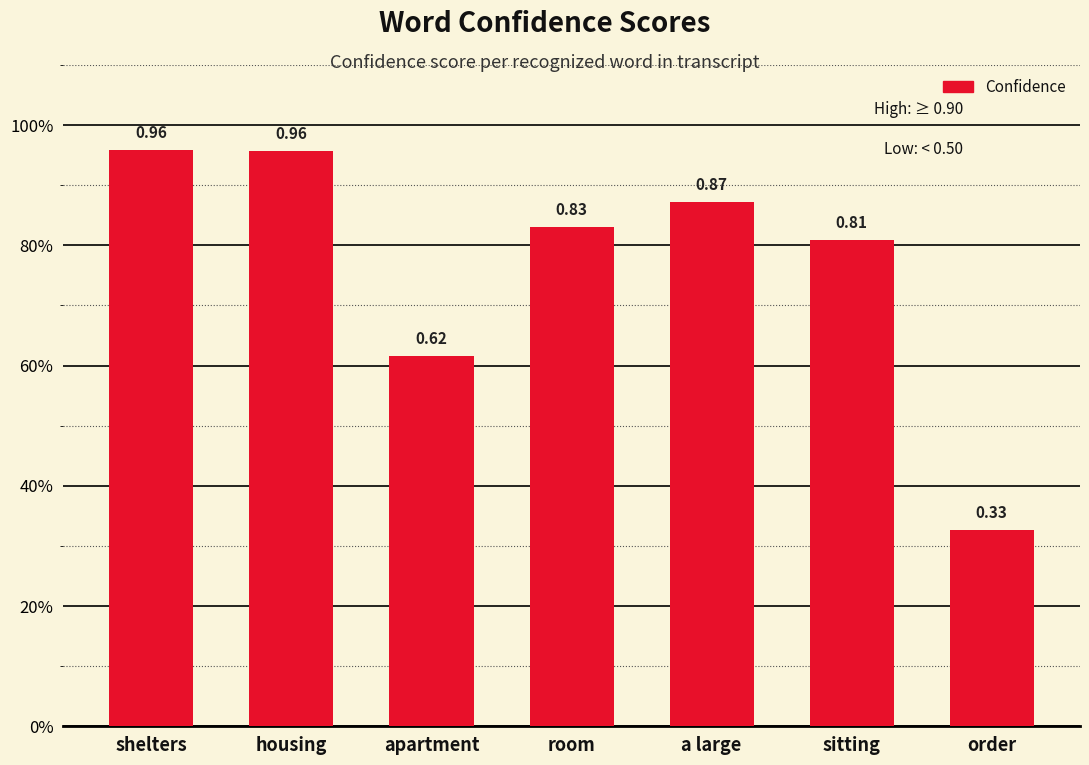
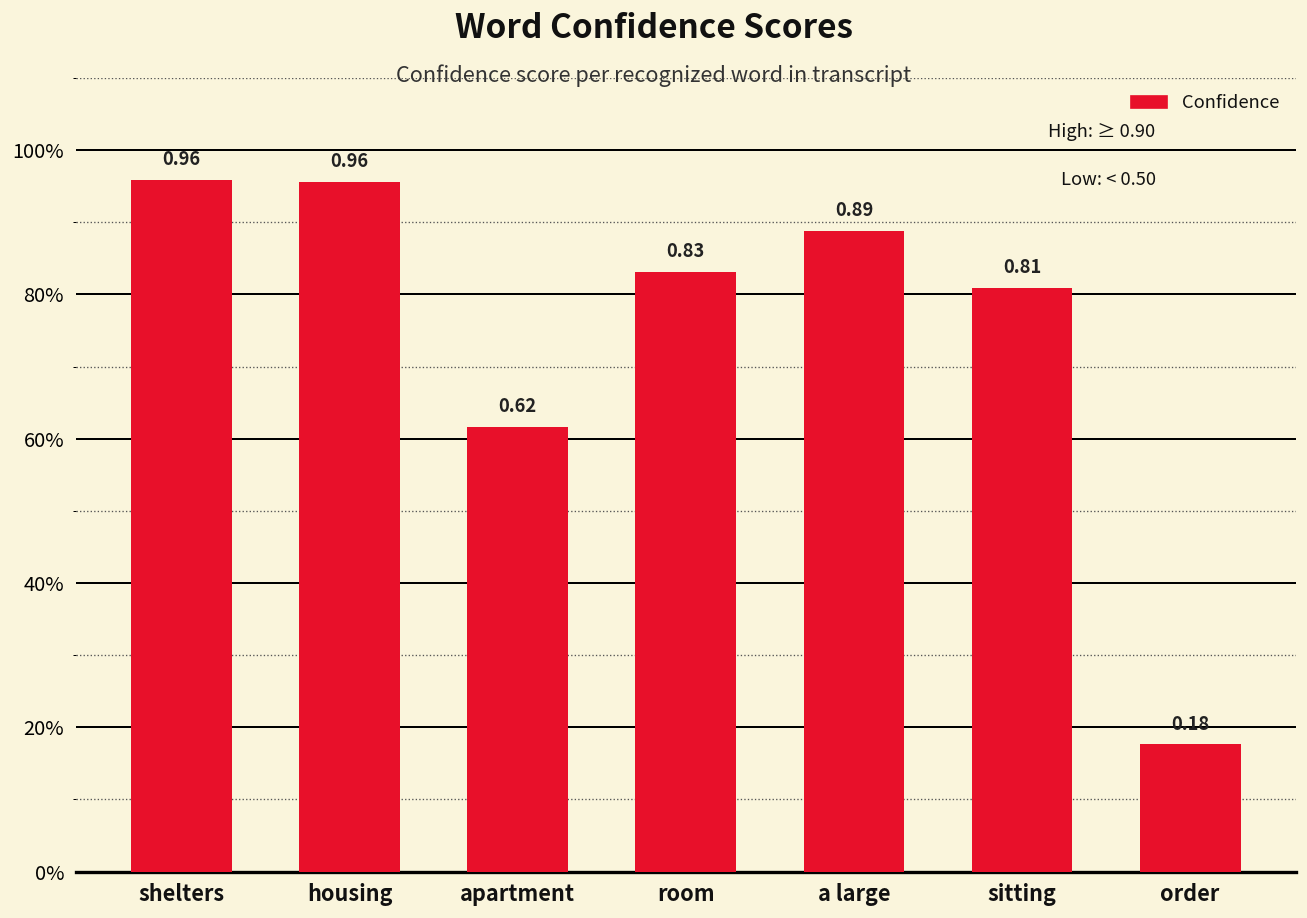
a large: 0.87 -> 0.89
order: 0.33 -> 0.18
